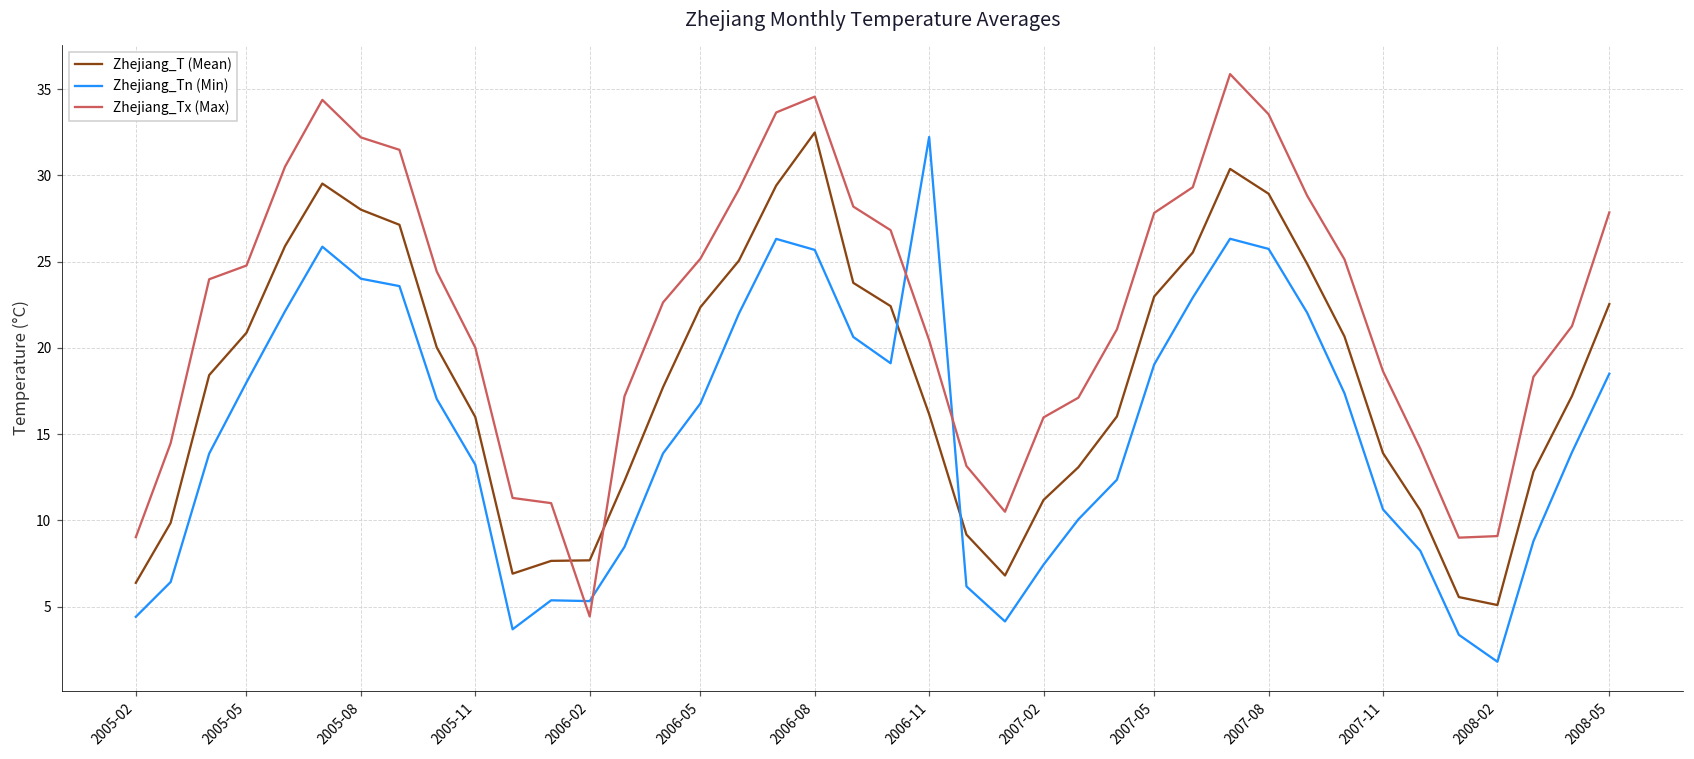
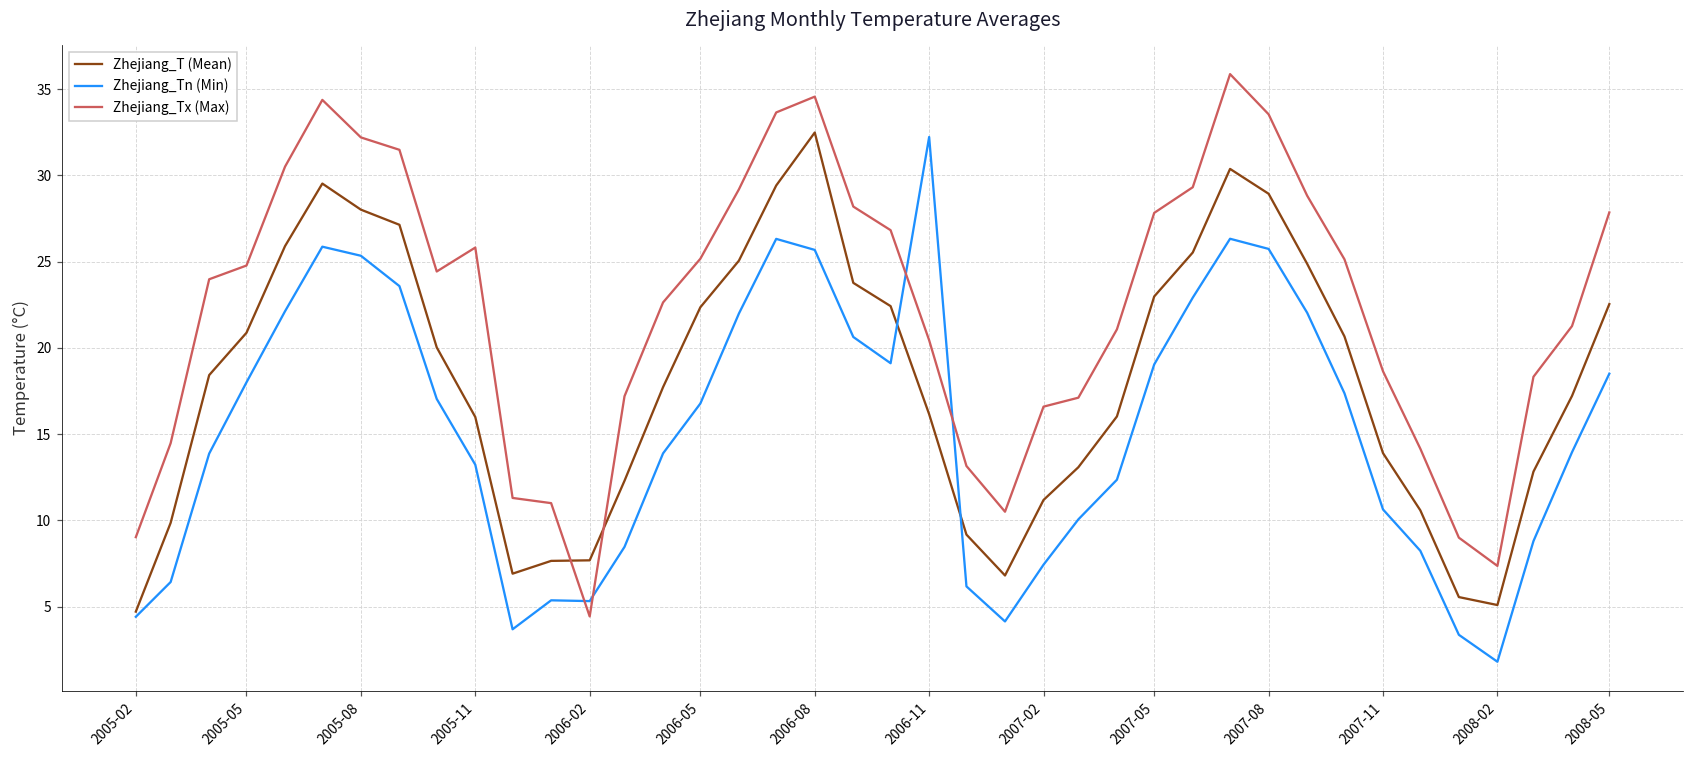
Zhejiang_T (Mean), 2005-02: 6.4 -> 4.7
Zhejiang_Tn (Min), 2005-08: 24.0 -> 25.3
Zhejiang_Tx (Max), 2005-11: 20.0 -> 25.8
Zhejiang_Tx (Max), 2007-02: 16.0 -> 16.6
Zhejiang_Tx (Max), 2008-02: 9.1 -> 7.4
